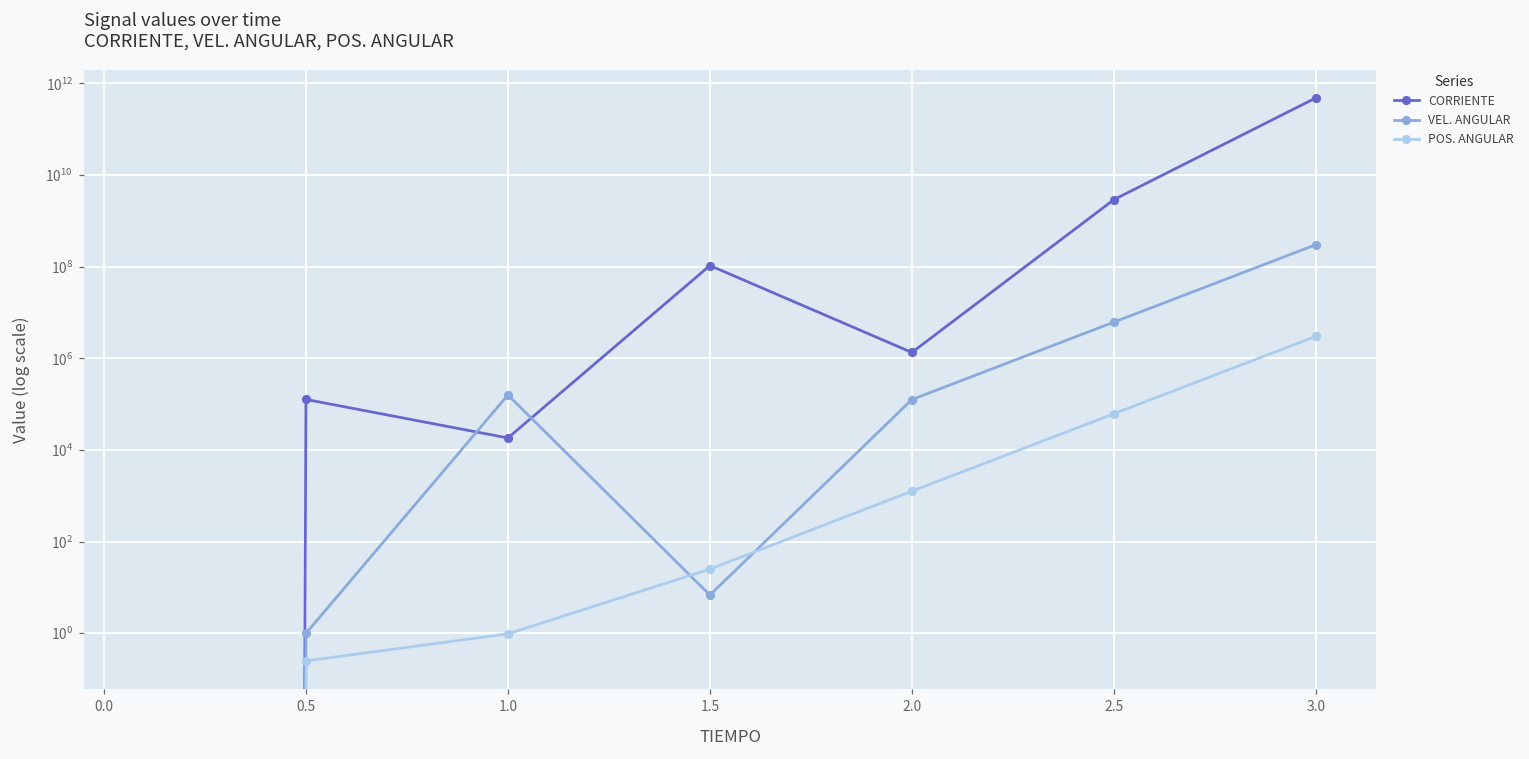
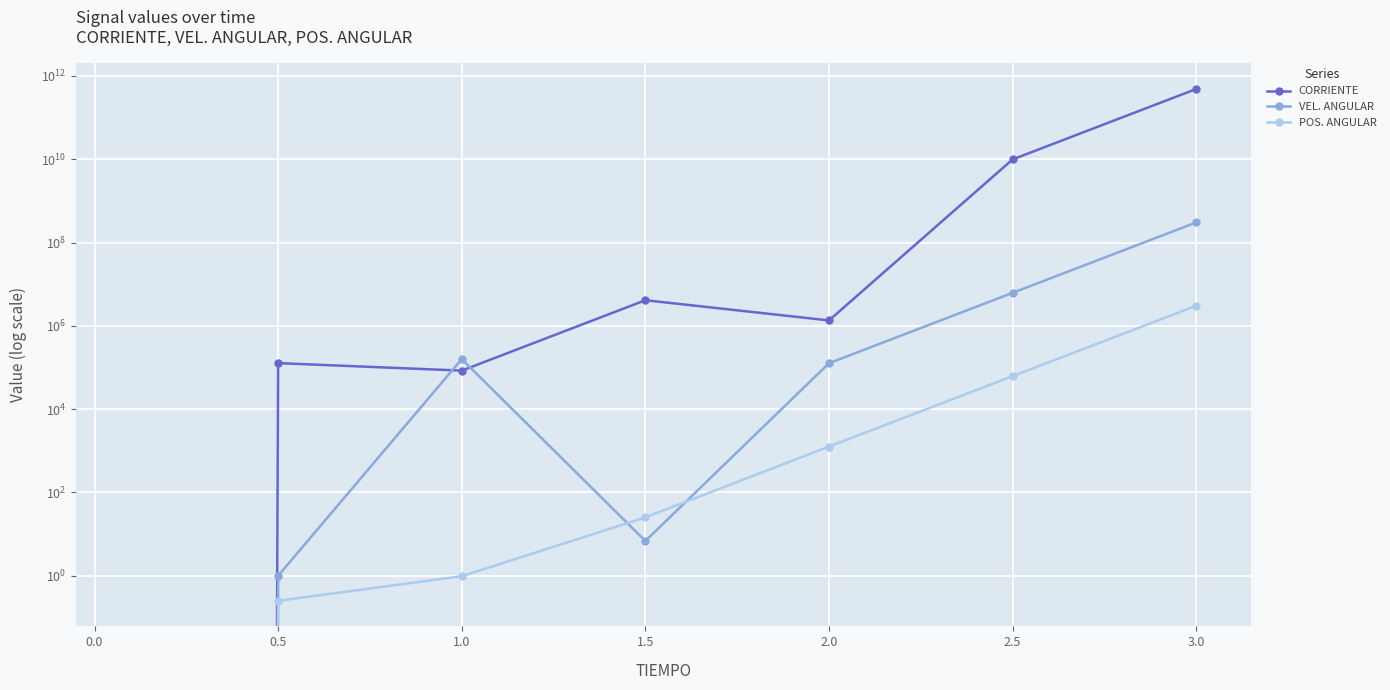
CORRIENTE, 1.0: 20000 -> 80000
CORRIENTE, 1.5: 110000000 -> 4000000
CORRIENTE, 2.5: 3000000000 -> 10000000000
